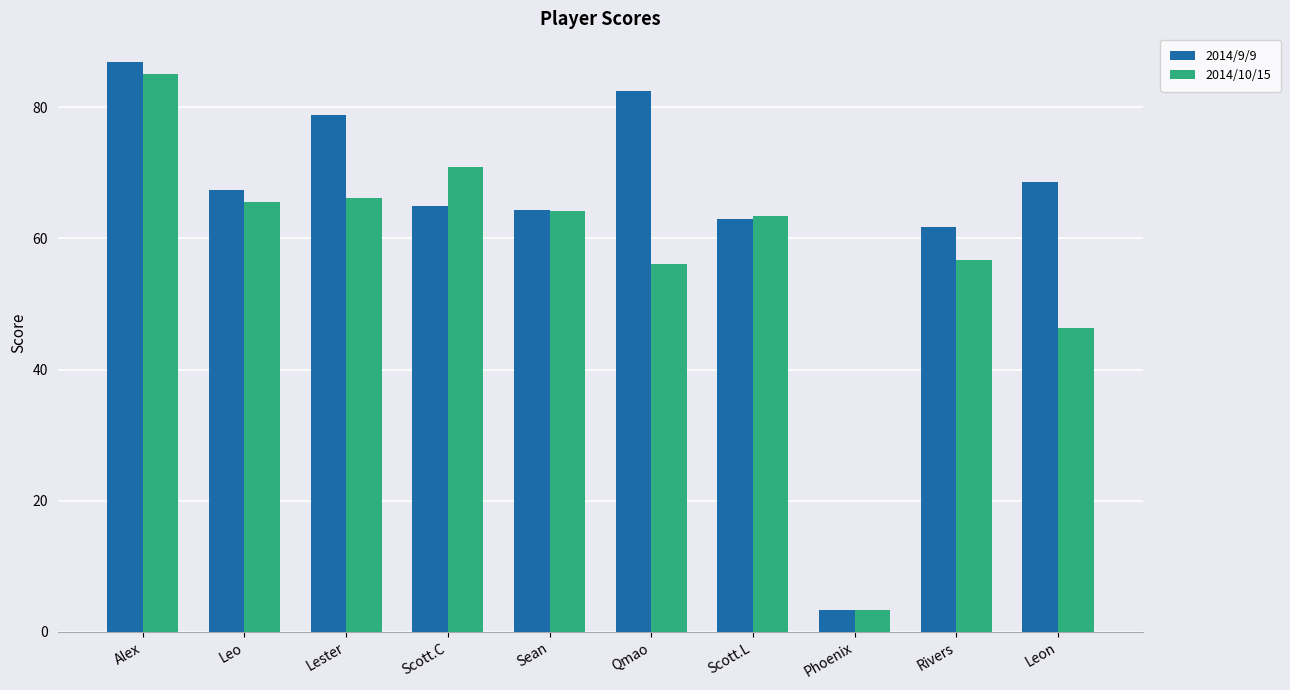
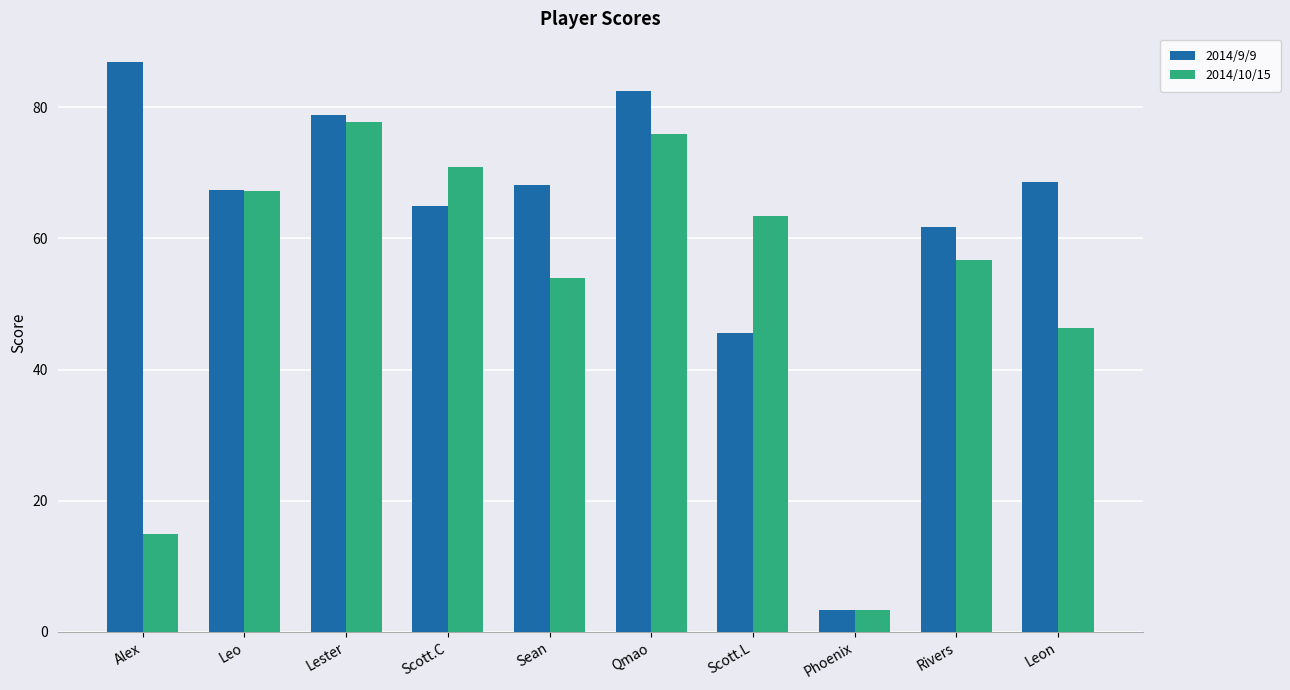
2014/10/15, Alex: 85 -> 15
2014/10/15, Leo: 66 -> 67
2014/10/15, Lester: 66 -> 78
2014/9/9, Sean: 64 -> 68
2014/10/15, Sean: 64 -> 54
2014/10/15, Qmao: 56 -> 76
2014/9/9, Scott.L: 63 -> 46
